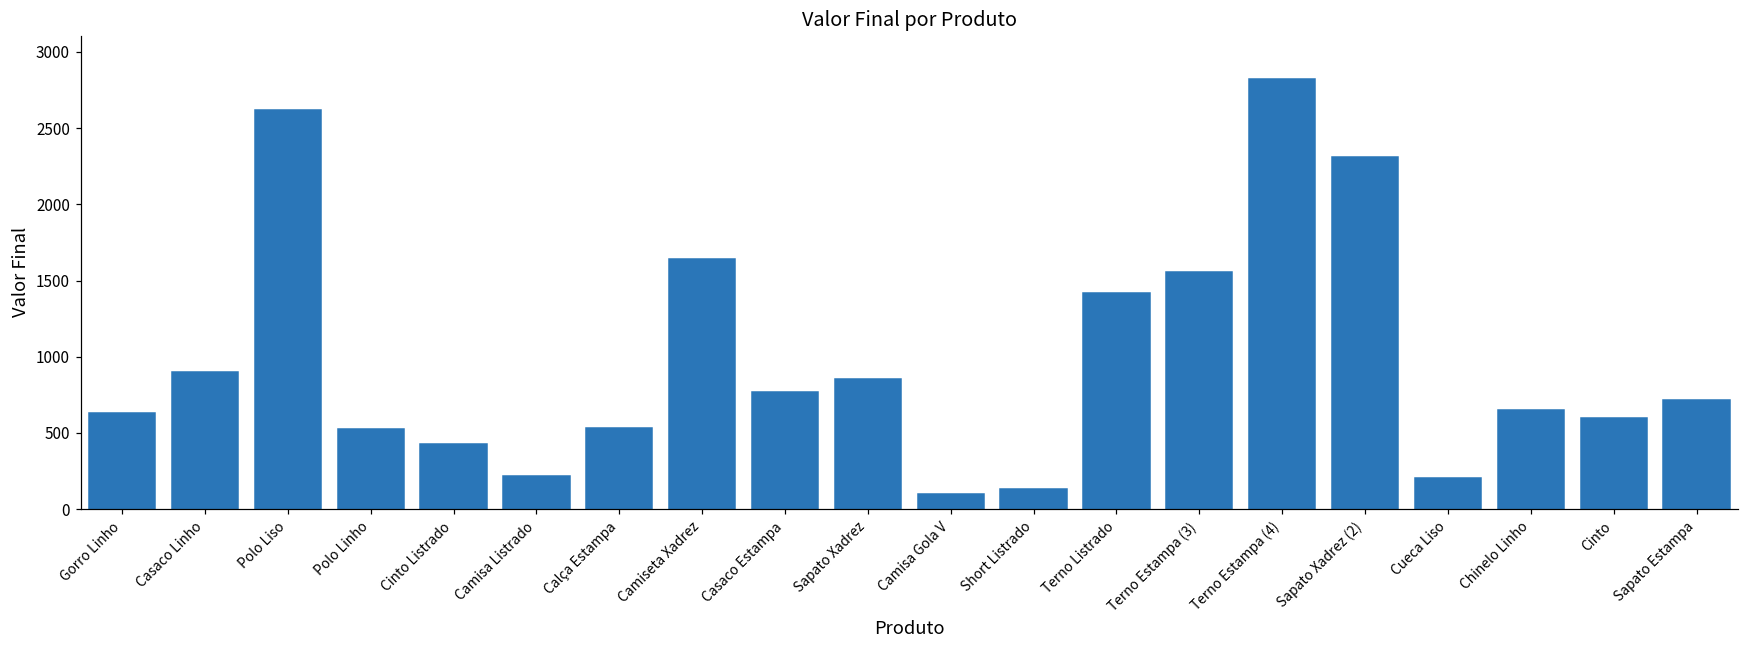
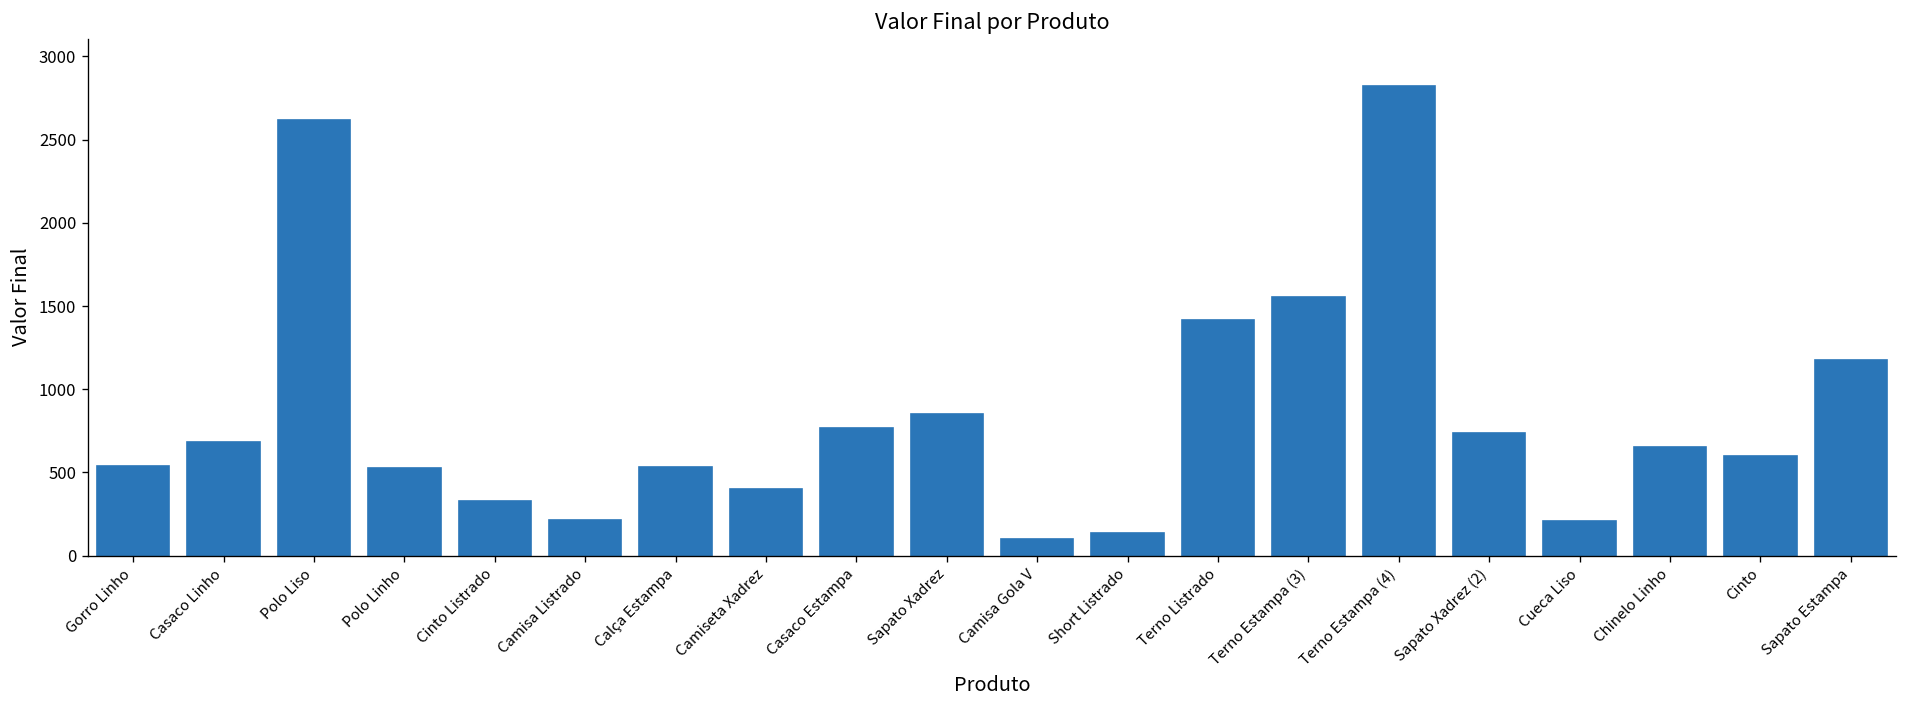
Gorro Linho: 630 -> 540
Casaco Linho: 900 -> 680
Cinto Listrado: 430 -> 330
Camiseta Xadrez: 1640 -> 400
Sapato Xadrez (2): 2310 -> 740
Sapato Estampa: 720 -> 1180
